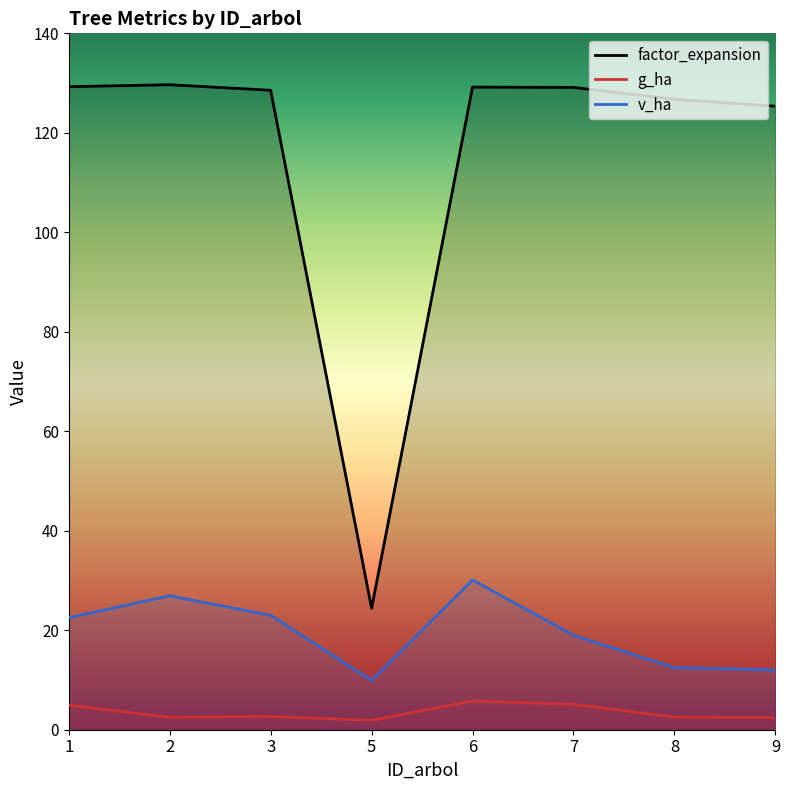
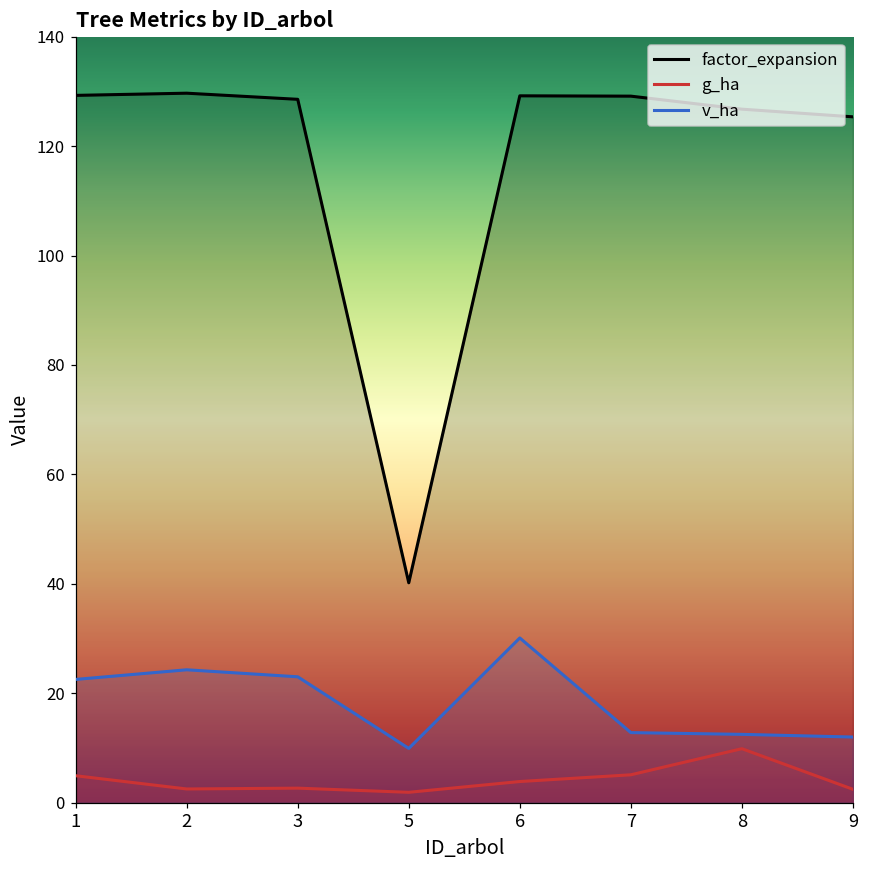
v_ha, 2: 27 -> 24
factor_expansion, 5: 24 -> 40
g_ha, 6: 6 -> 4
v_ha, 7: 19 -> 13
g_ha, 8: 3 -> 10
